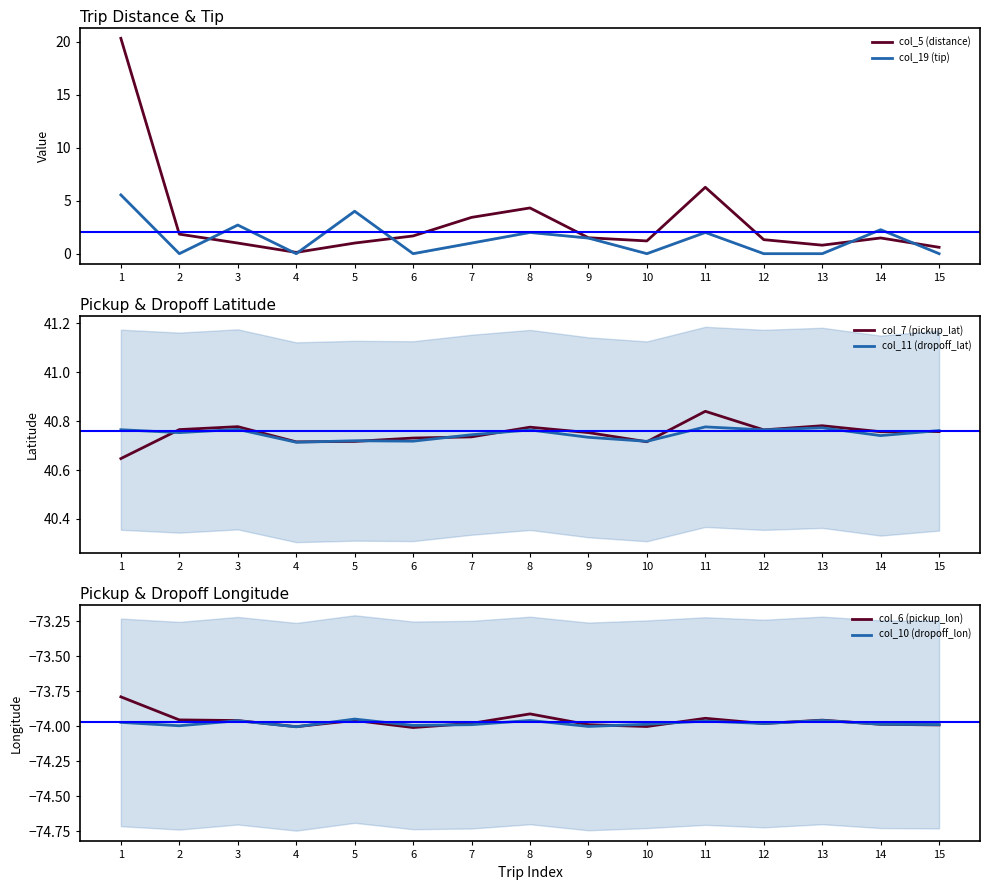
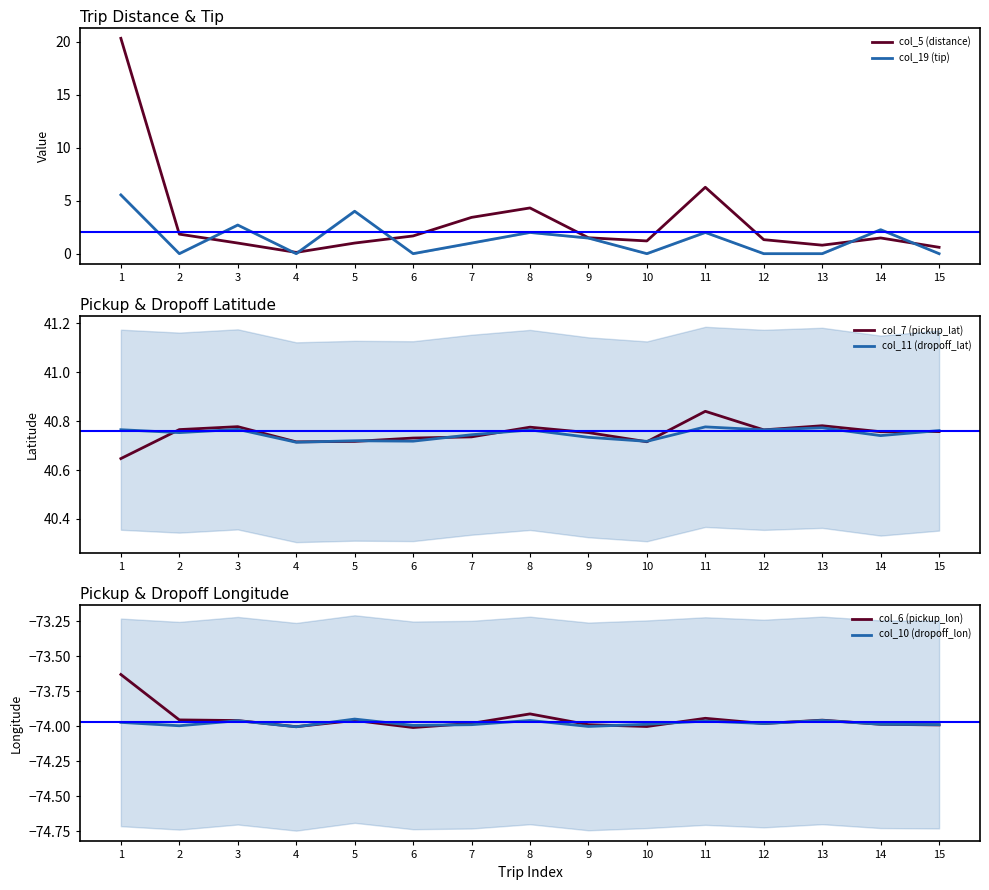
Pickup & Dropoff Longitude, col_6 (pickup_lon), 1: -73.79 -> -73.63
